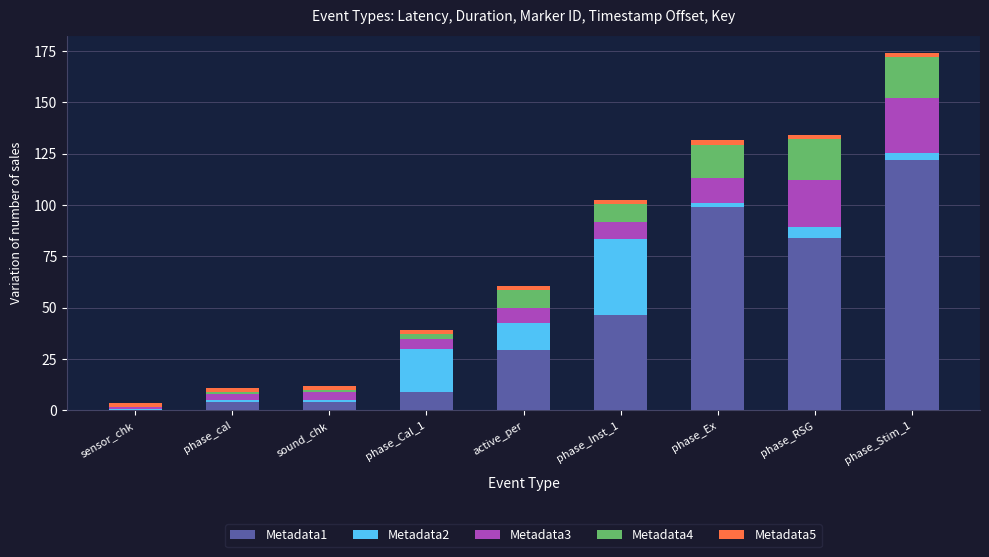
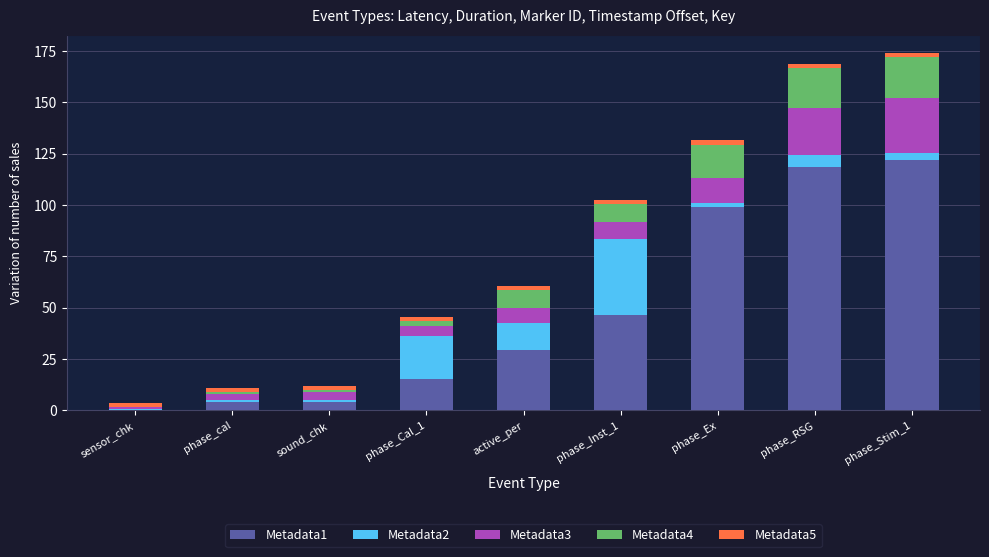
Metadata1, phase_Cal_1: 9 -> 15
Metadata1, phase_RSG: 84 -> 119
